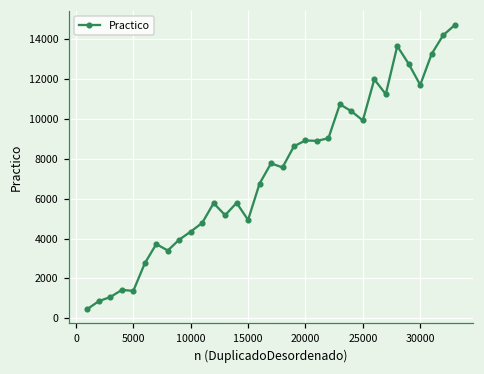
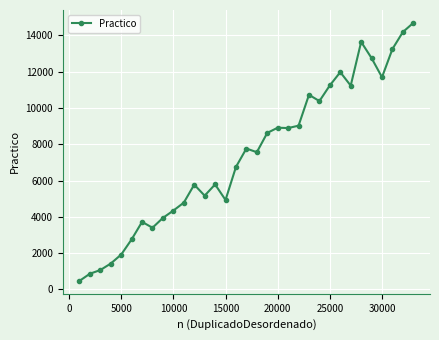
5000: 1400 -> 1900
25000: 9900 -> 11200
